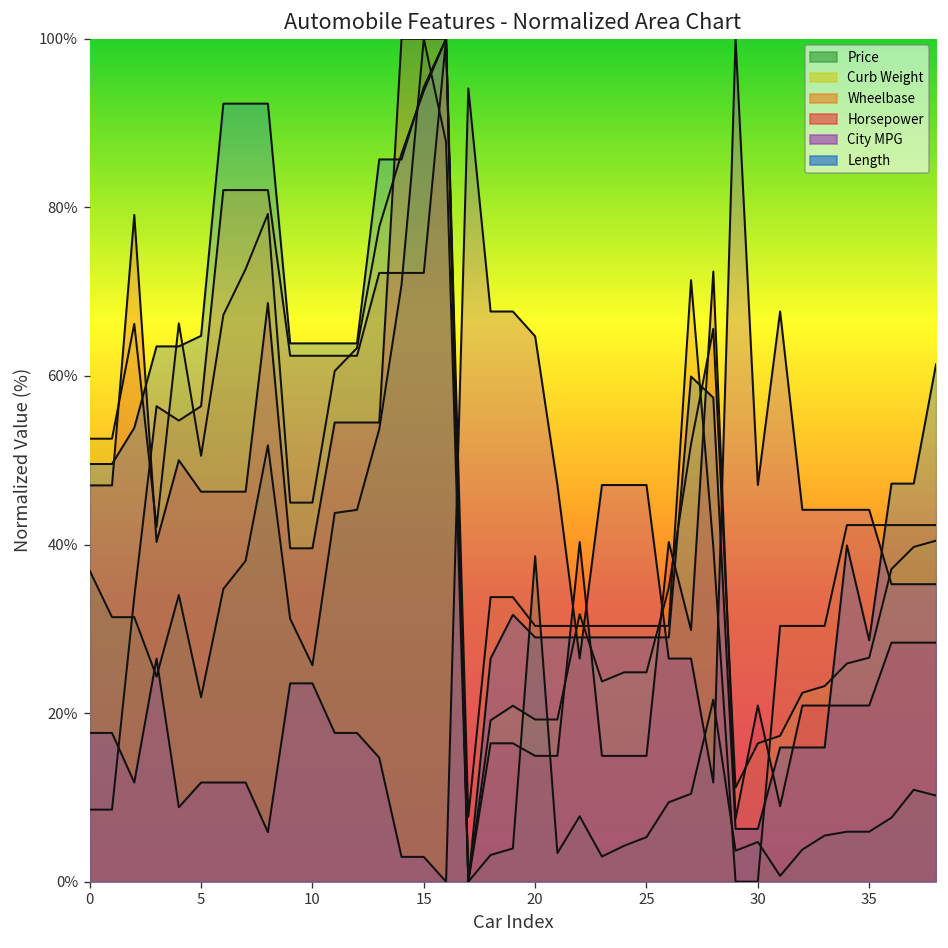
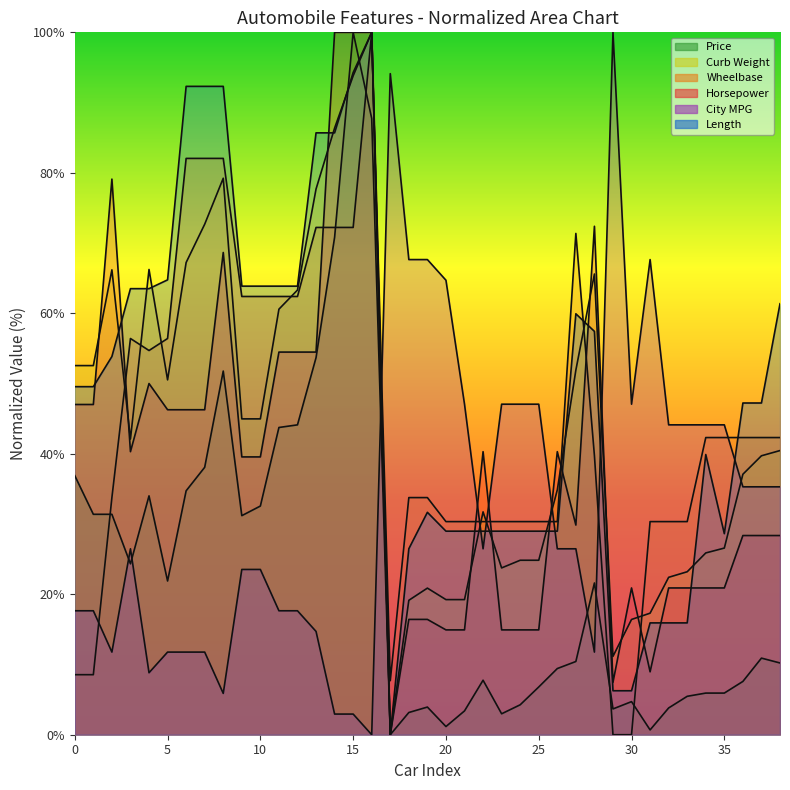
Price, 10: 26% -> 33%
Price, 20: 39% -> 1%
Price, 25: 5% -> 7%
